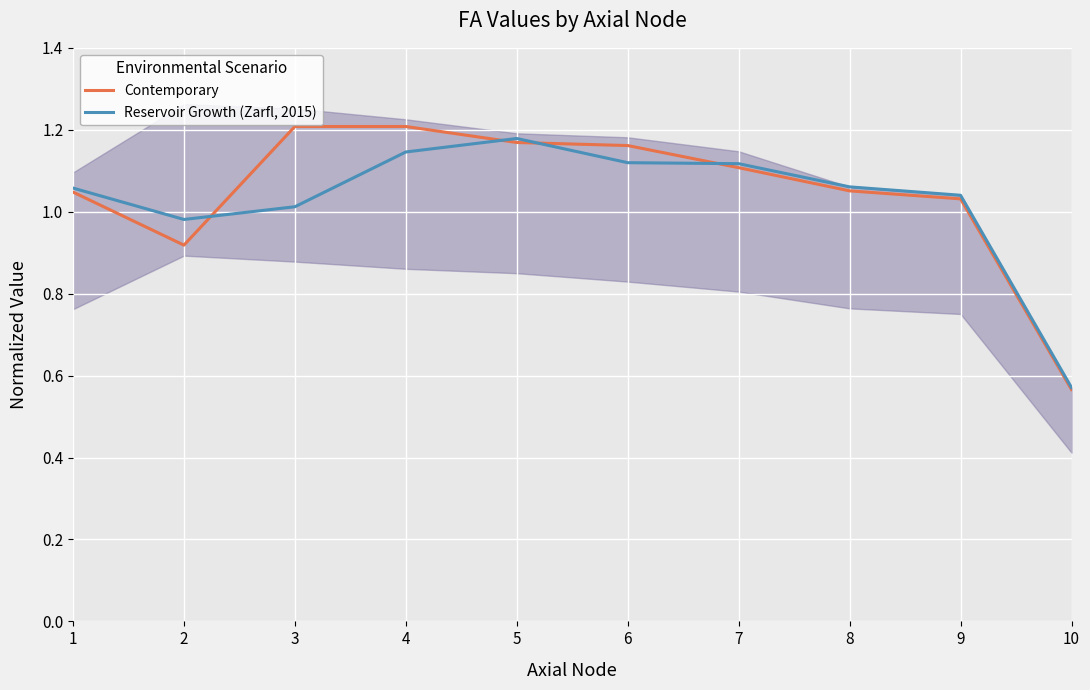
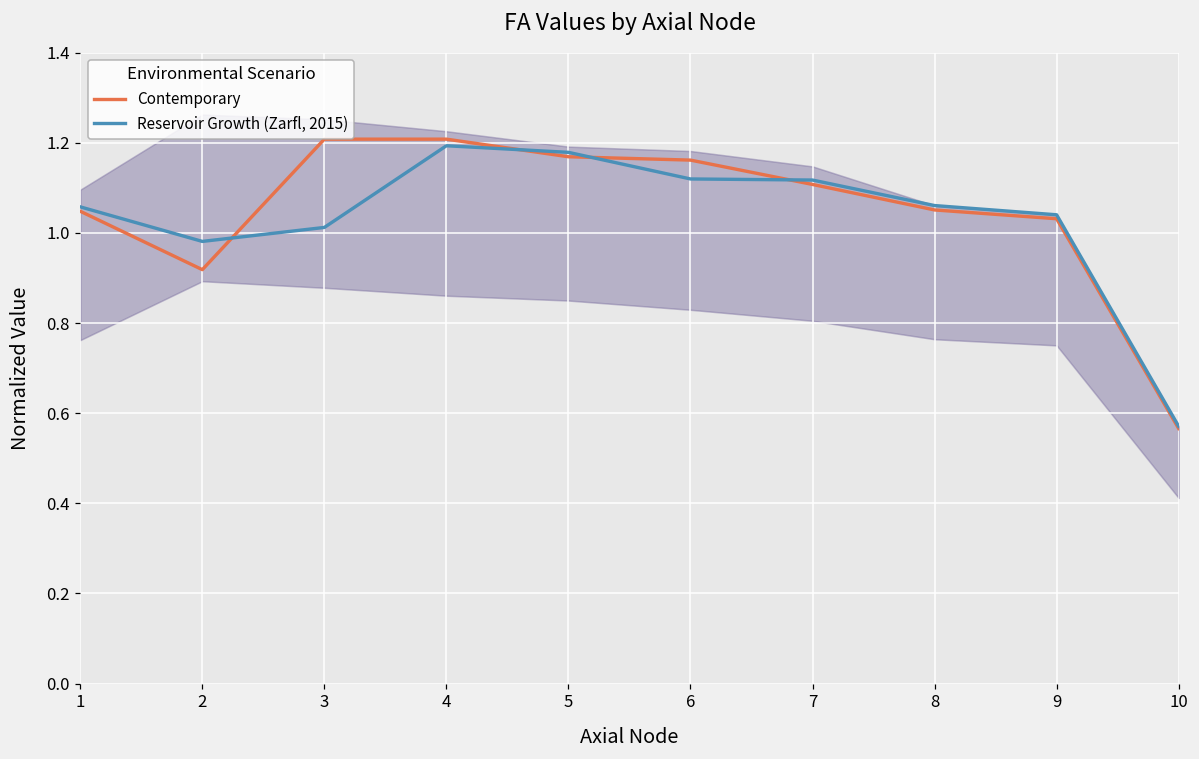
Reservoir Growth (Zarfl, 2015), 4: 1.15 -> 1.19
